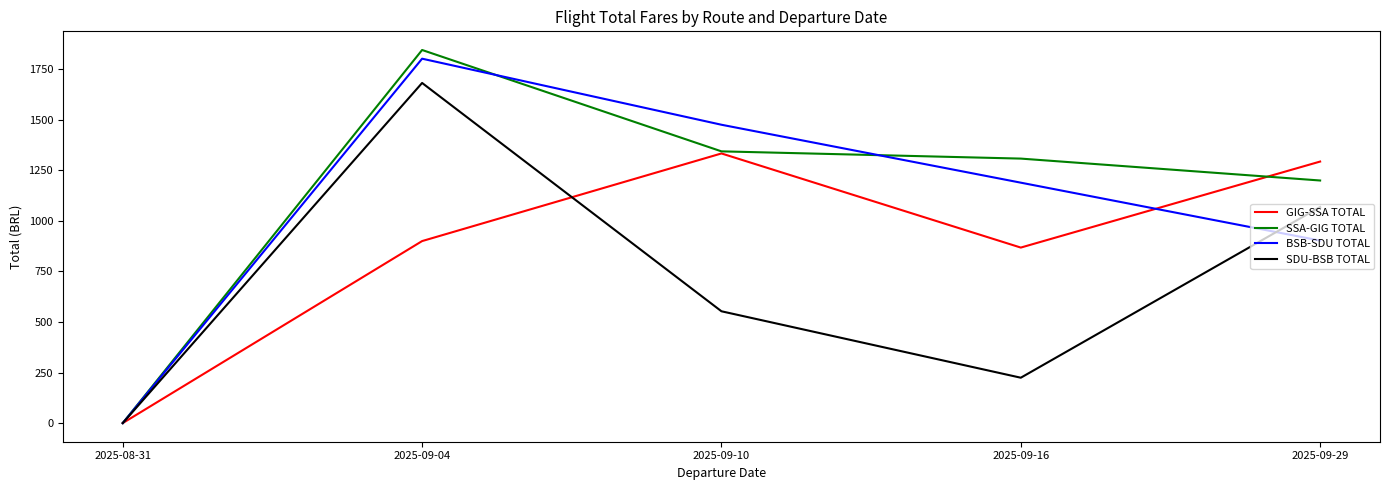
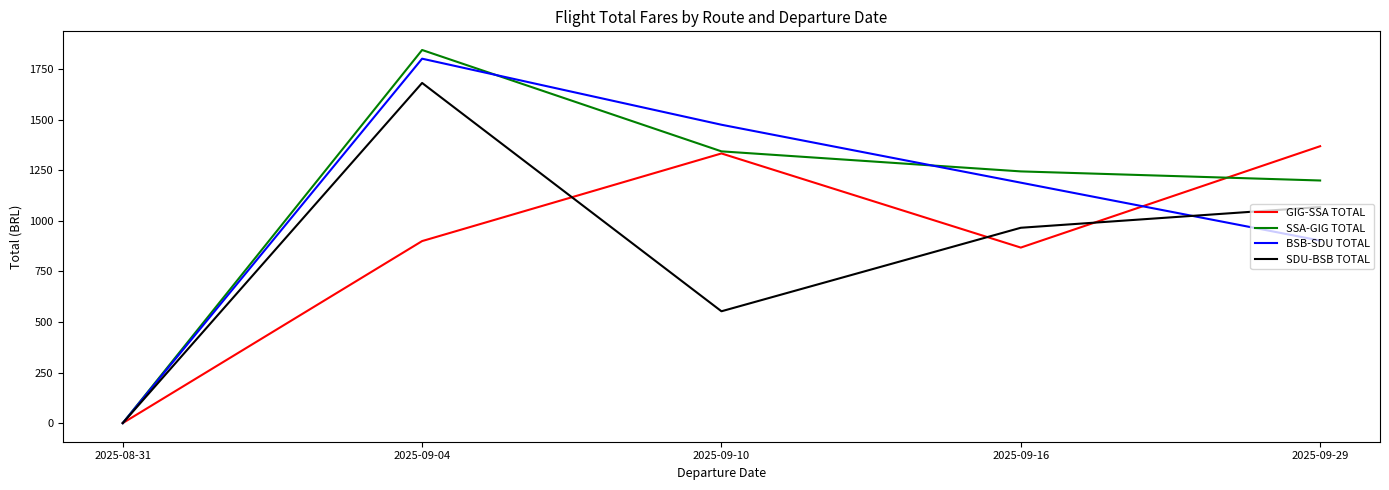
SSA-GIG TOTAL, 2025-09-16: 1310 -> 1240
SDU-BSB TOTAL, 2025-09-16: 220 -> 970
GIG-SSA TOTAL, 2025-09-29: 1290 -> 1370
